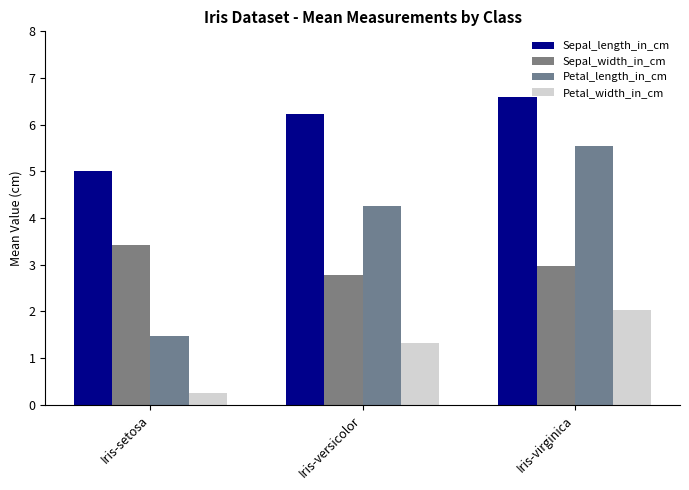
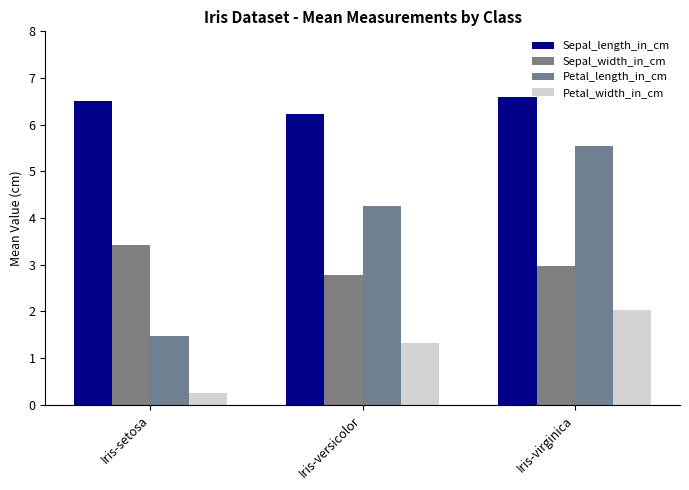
Sepal_length_in_cm, Iris-setosa: 5.0 -> 6.5
